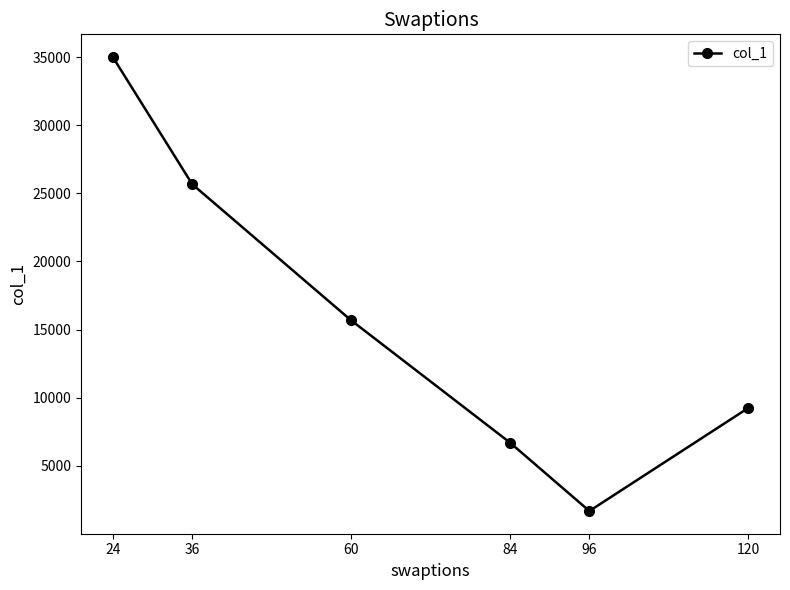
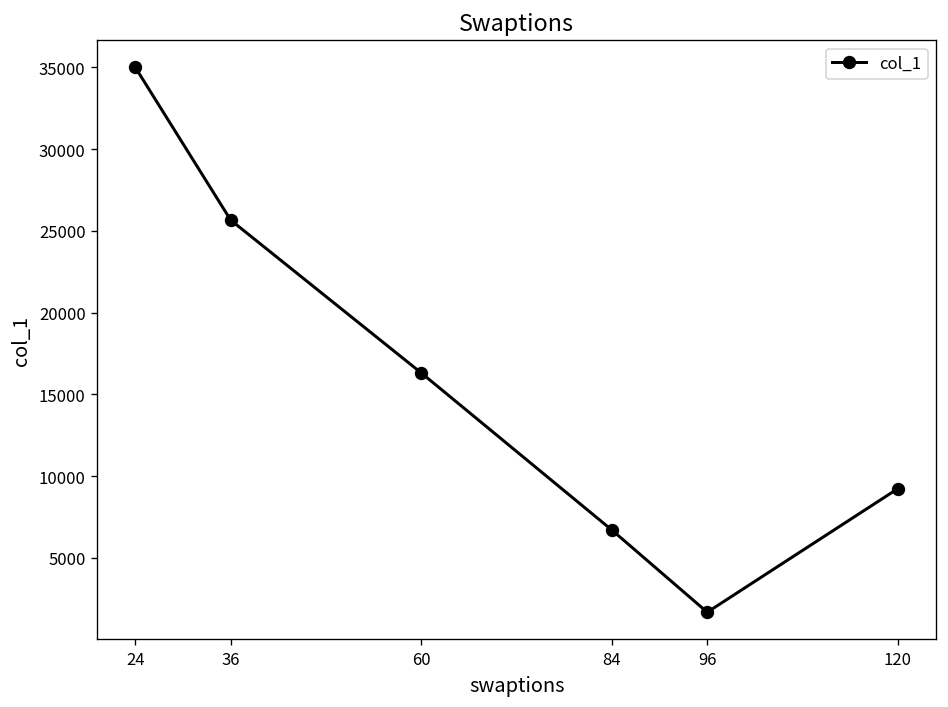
60: 15700 -> 16300
